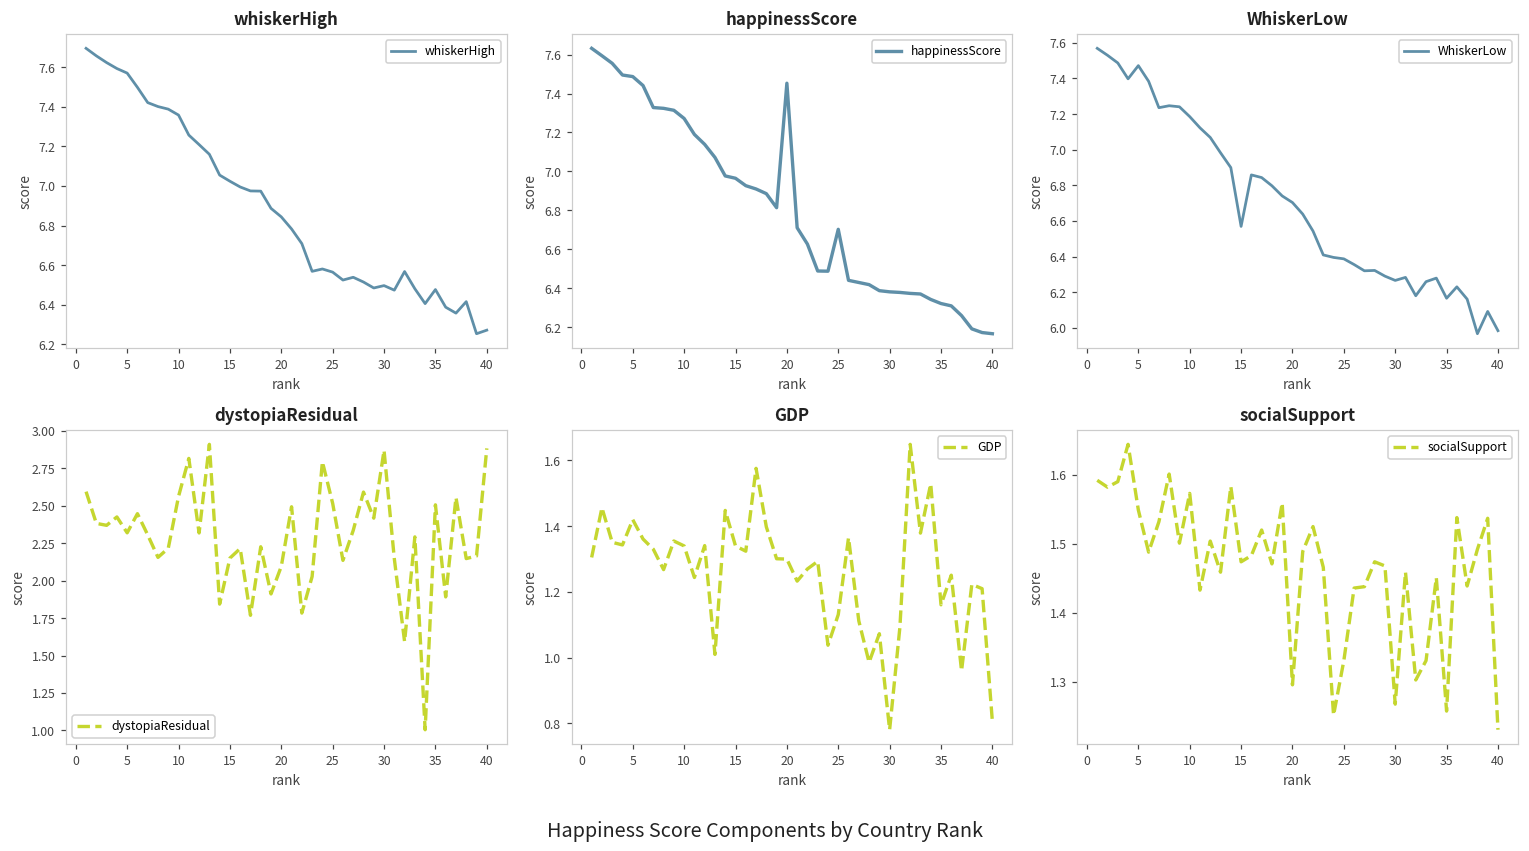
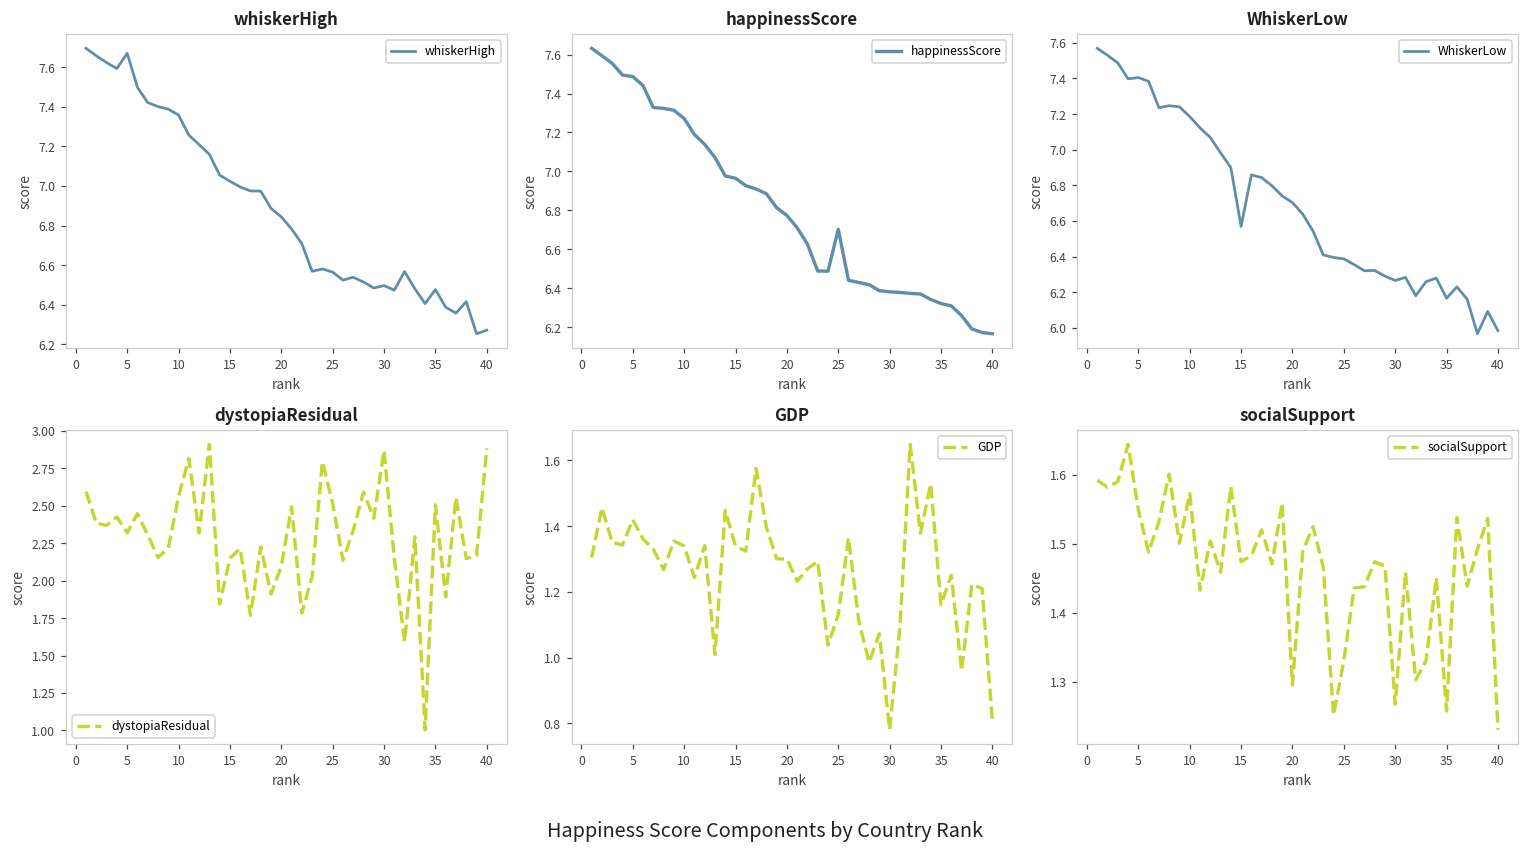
whiskerHigh, 5: 7.57 -> 7.67
happinessScore, 20: 7.45 -> 6.77
WhiskerLow, 5: 7.47 -> 7.41
